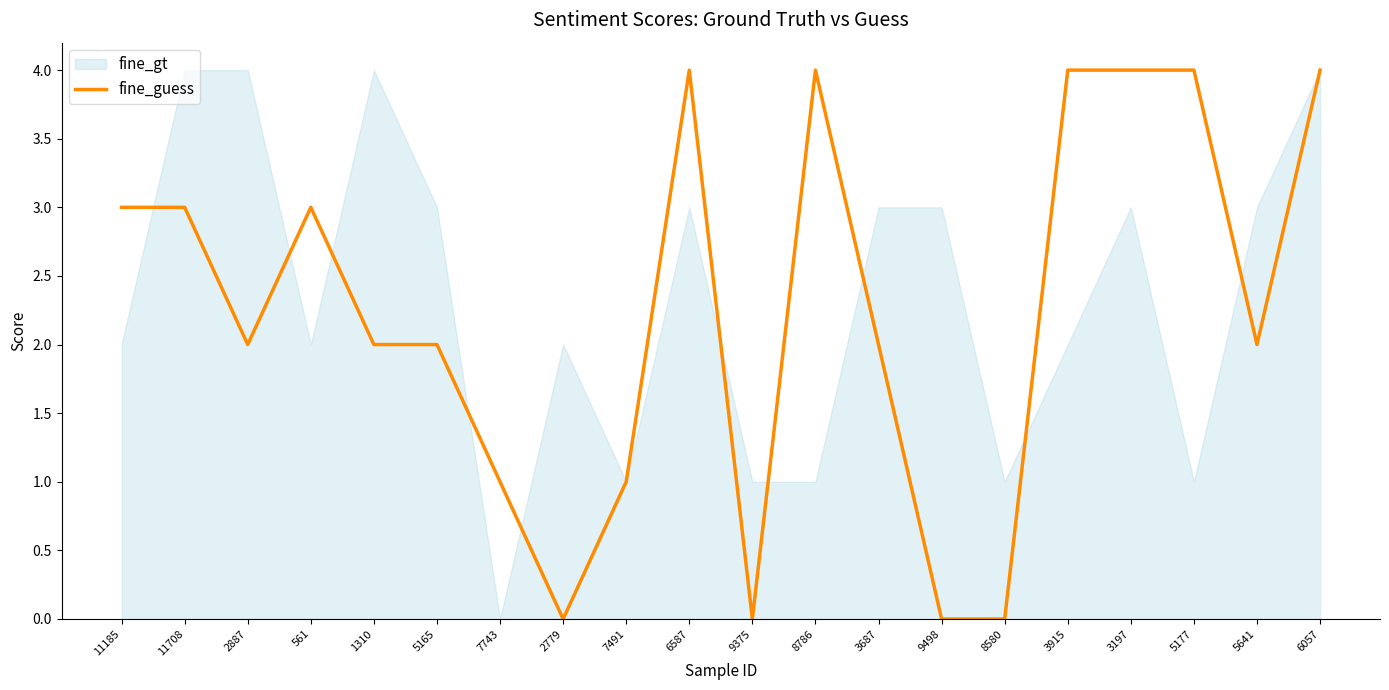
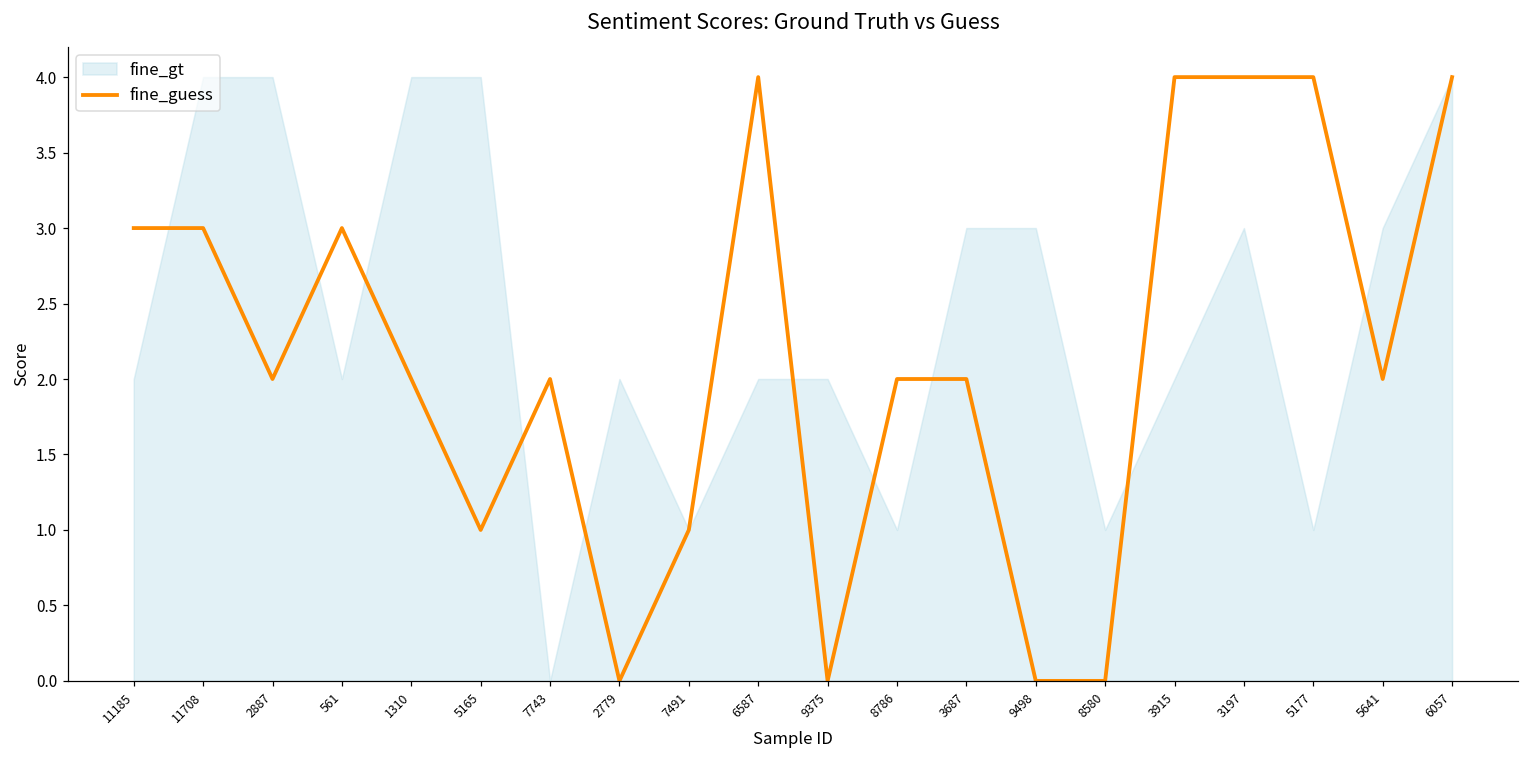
fine_guess, 5165: 2 -> 1
fine_gt, 5165: 3 -> 4
fine_guess, 7743: 1 -> 2
fine_gt, 6587: 3 -> 2
fine_gt, 9375: 1 -> 2
fine_guess, 8786: 4 -> 2
